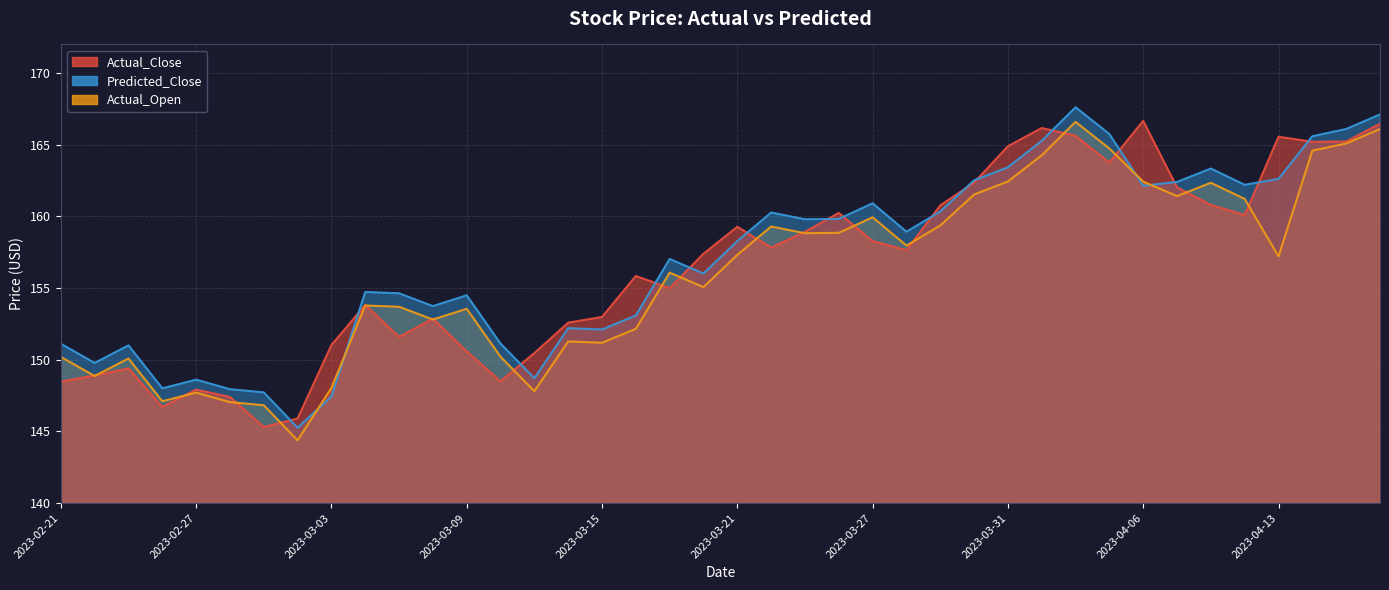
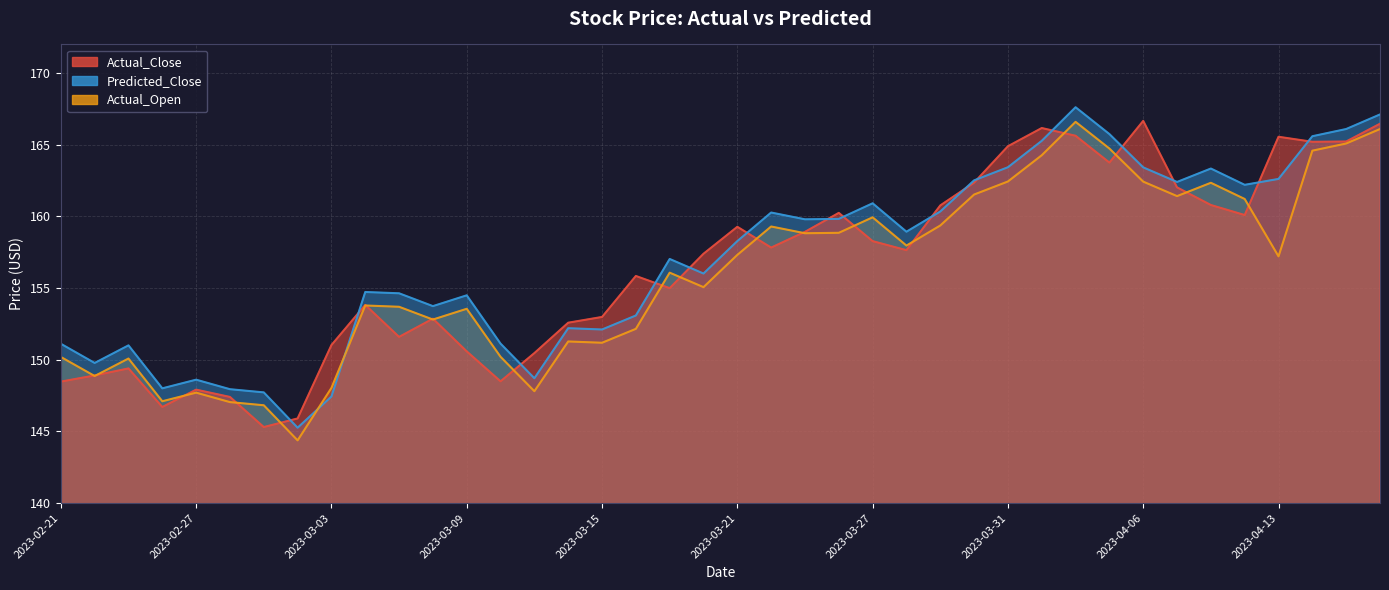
Predicted_Close, 2023-04-06: 162.1 -> 163.4
